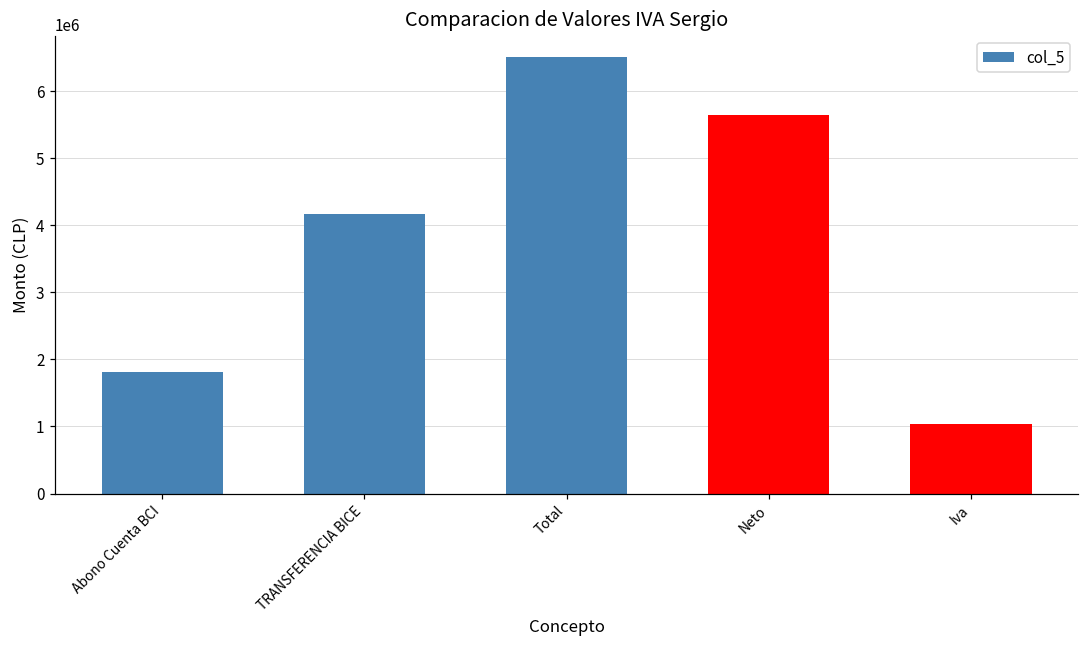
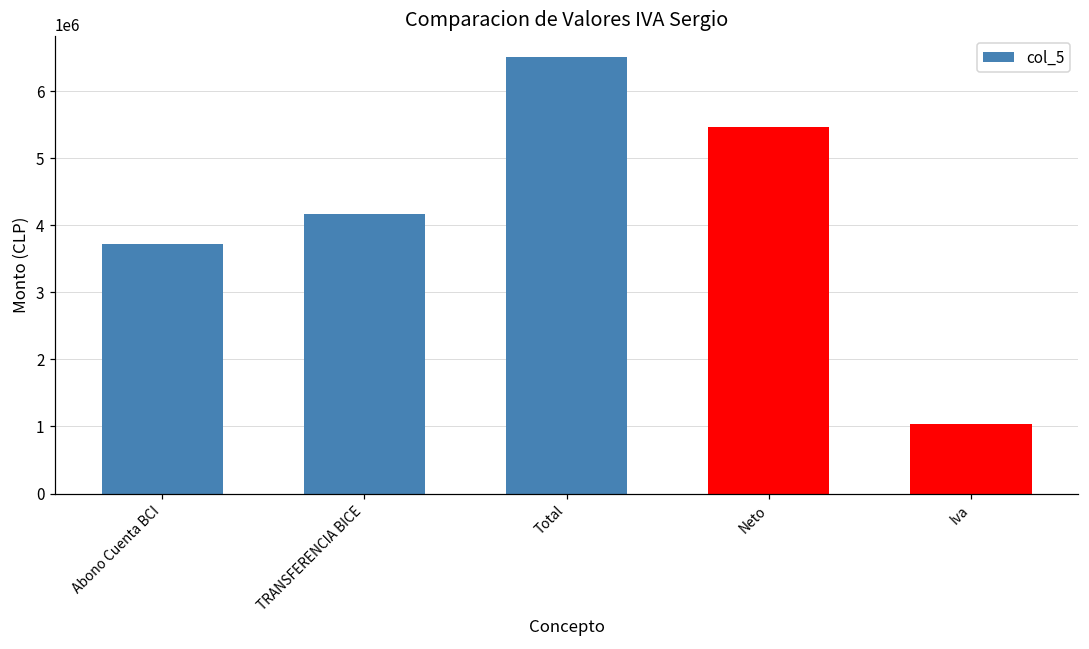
Abono Cuenta BCI: 1800000 -> 3700000
Neto: 5600000 -> 5500000
